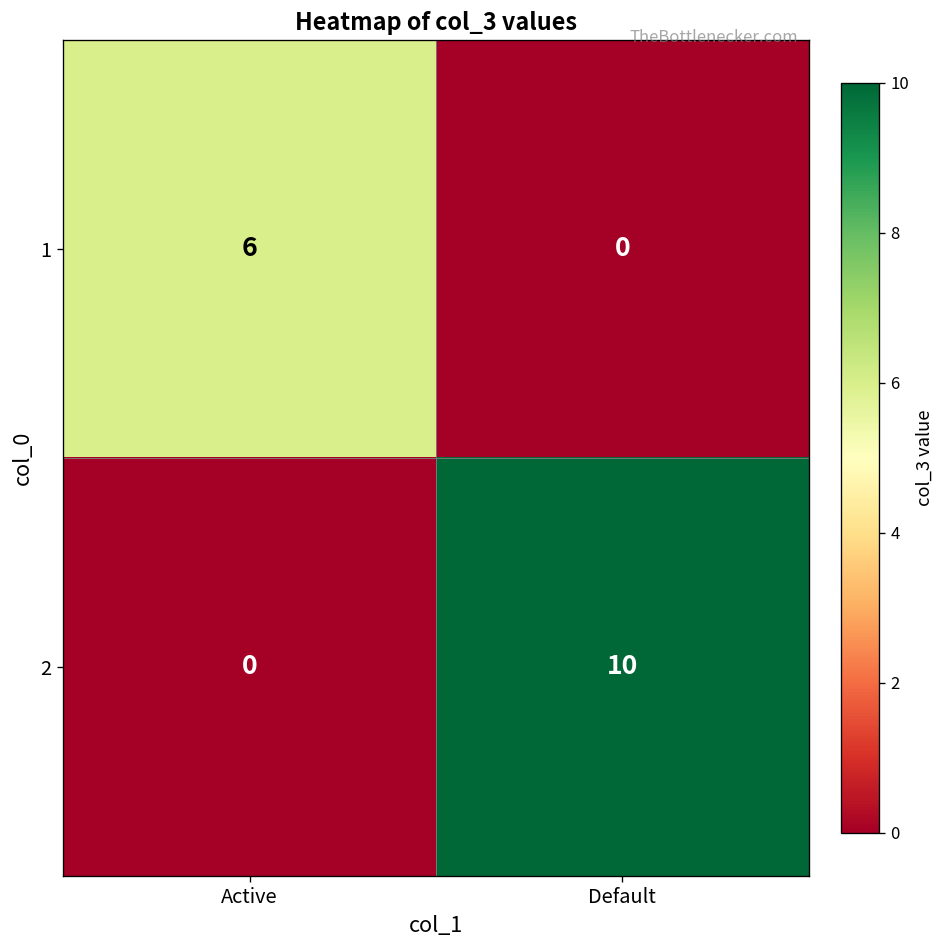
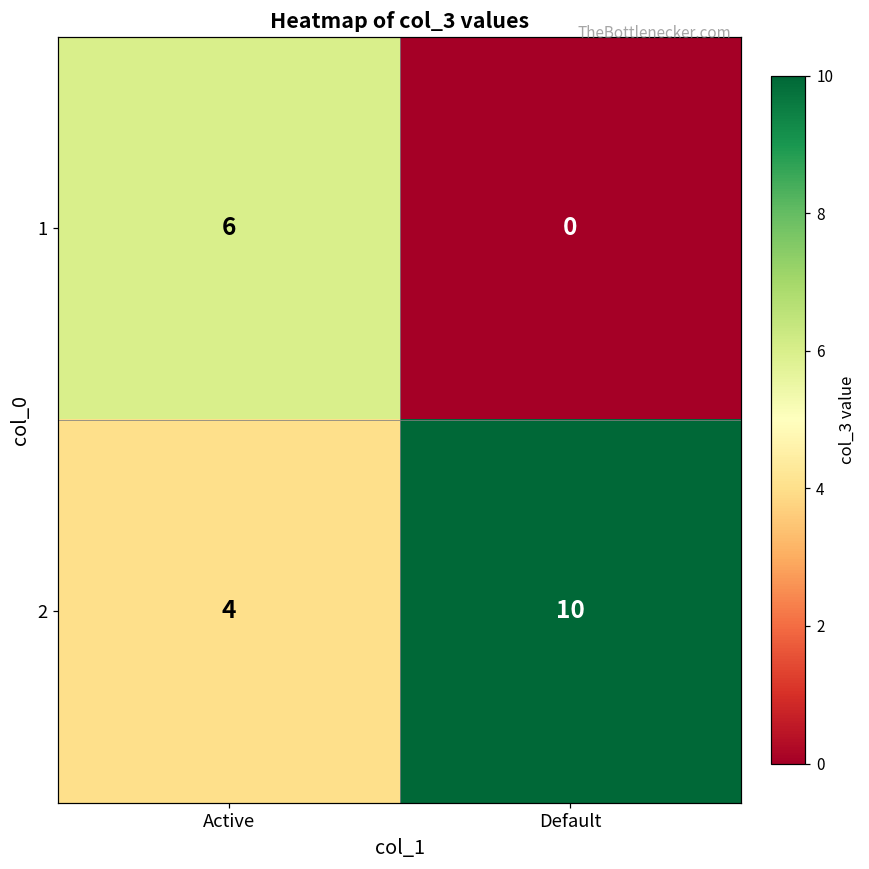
2, Active: 0 -> 4
